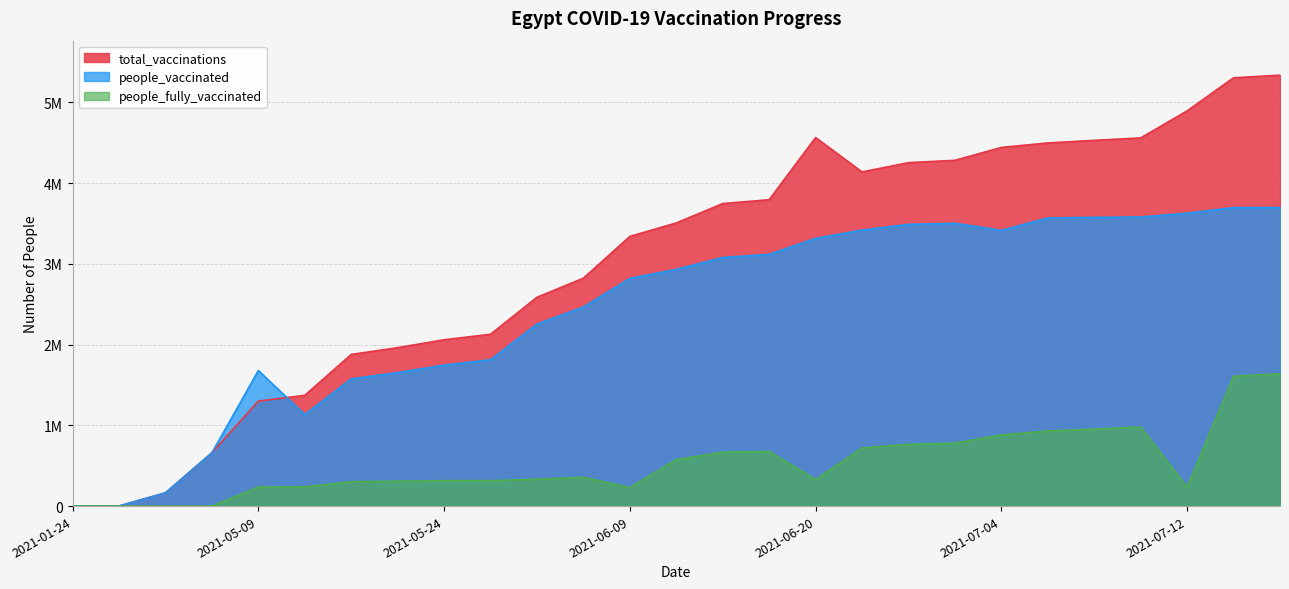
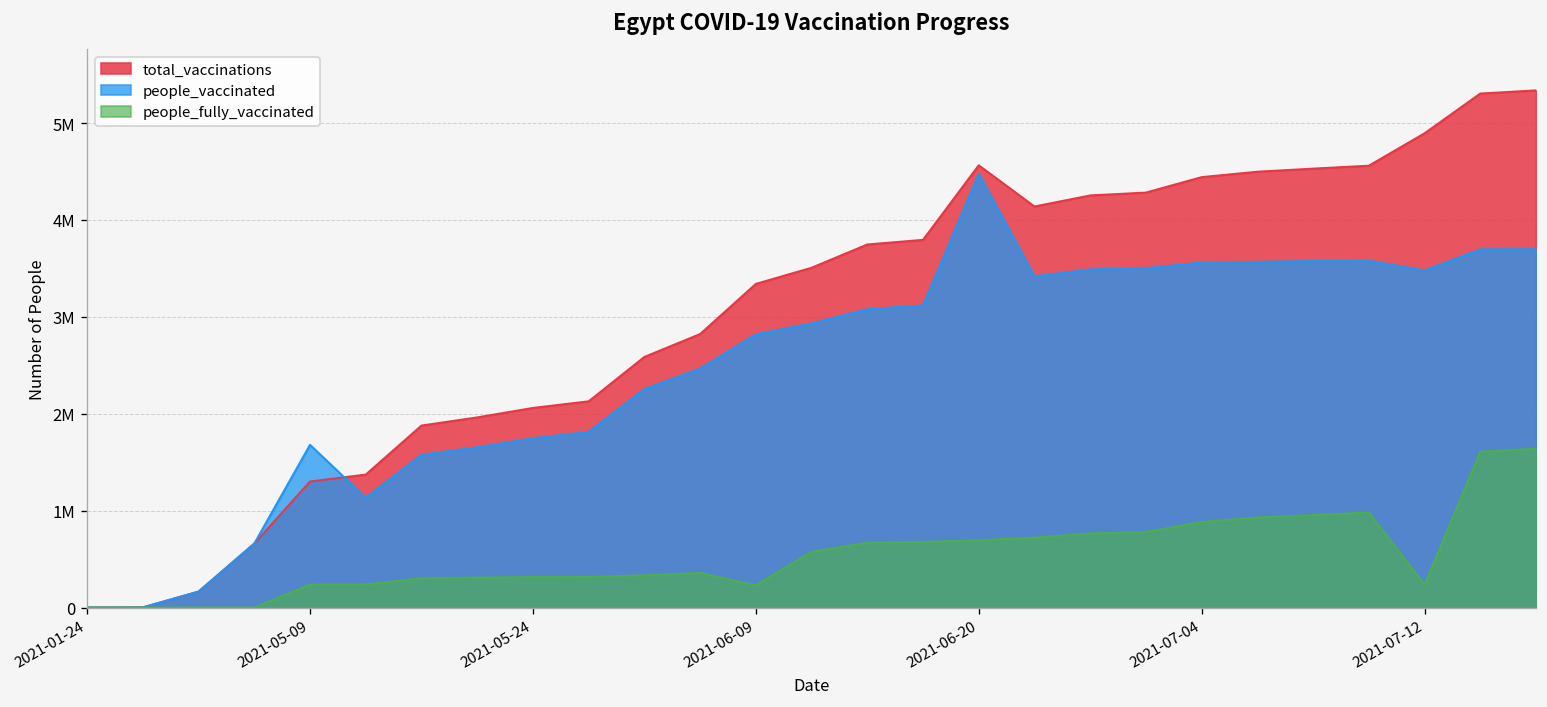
people_vaccinated, 2021-06-20: 3300000 -> 4500000
people_fully_vaccinated, 2021-06-20: 300000 -> 700000
people_vaccinated, 2021-07-04: 3400000 -> 3600000
people_vaccinated, 2021-07-12: 3600000 -> 3500000
